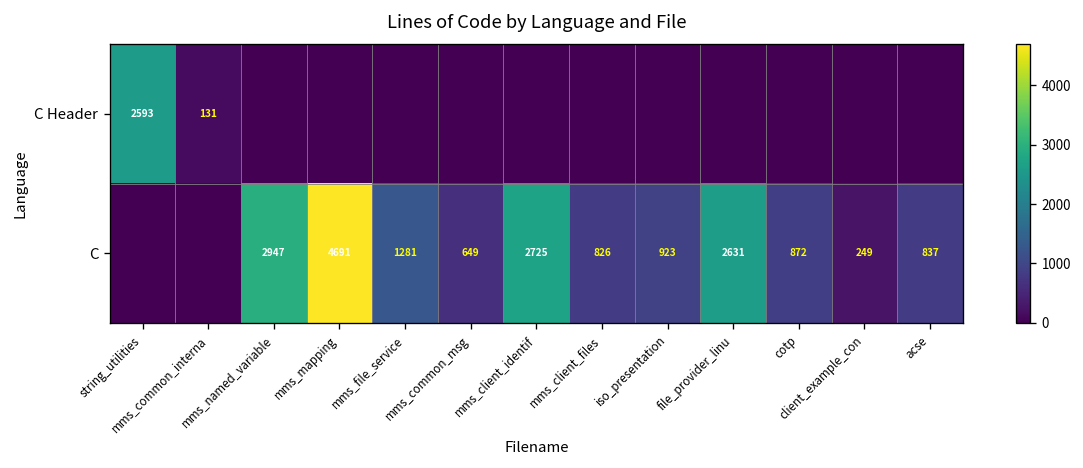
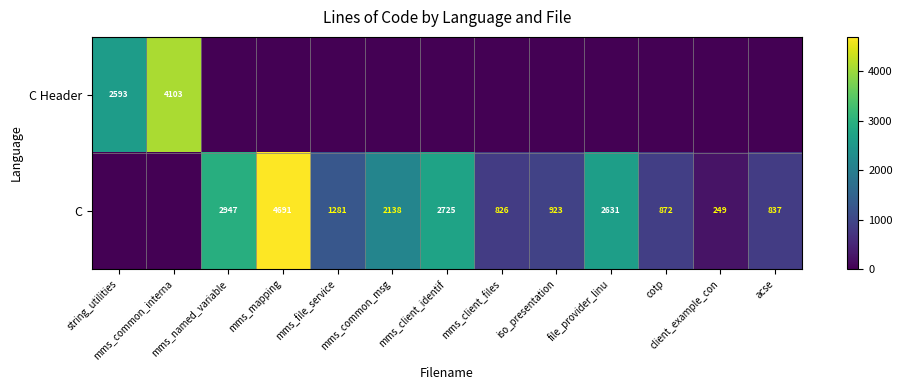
C Header, mms_common_interna: 131 -> 4103
C, mms_common_msg: 649 -> 2138
